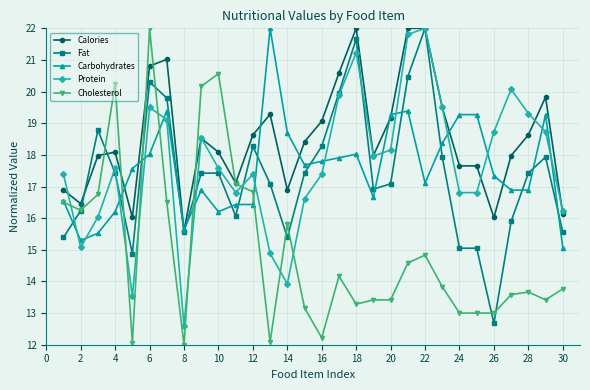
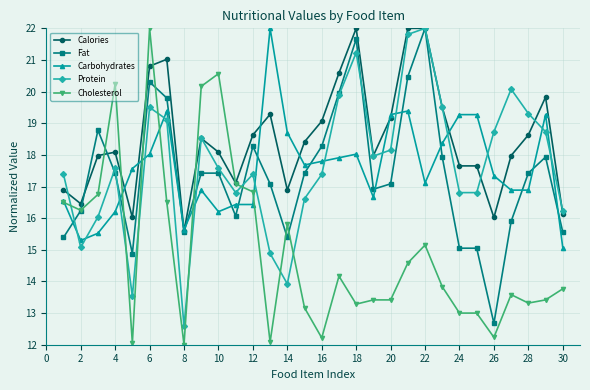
Cholesterol, 22: 14.8 -> 15.2
Cholesterol, 26: 13.0 -> 12.2
Cholesterol, 28: 13.7 -> 13.3
